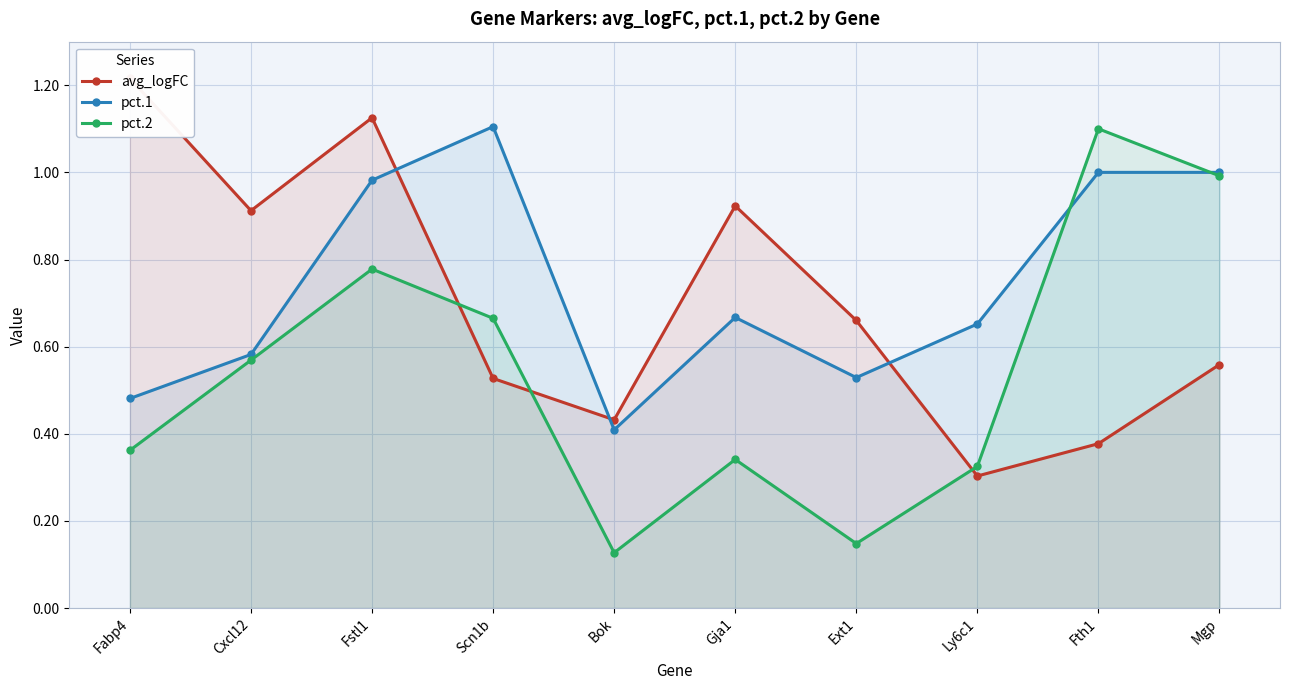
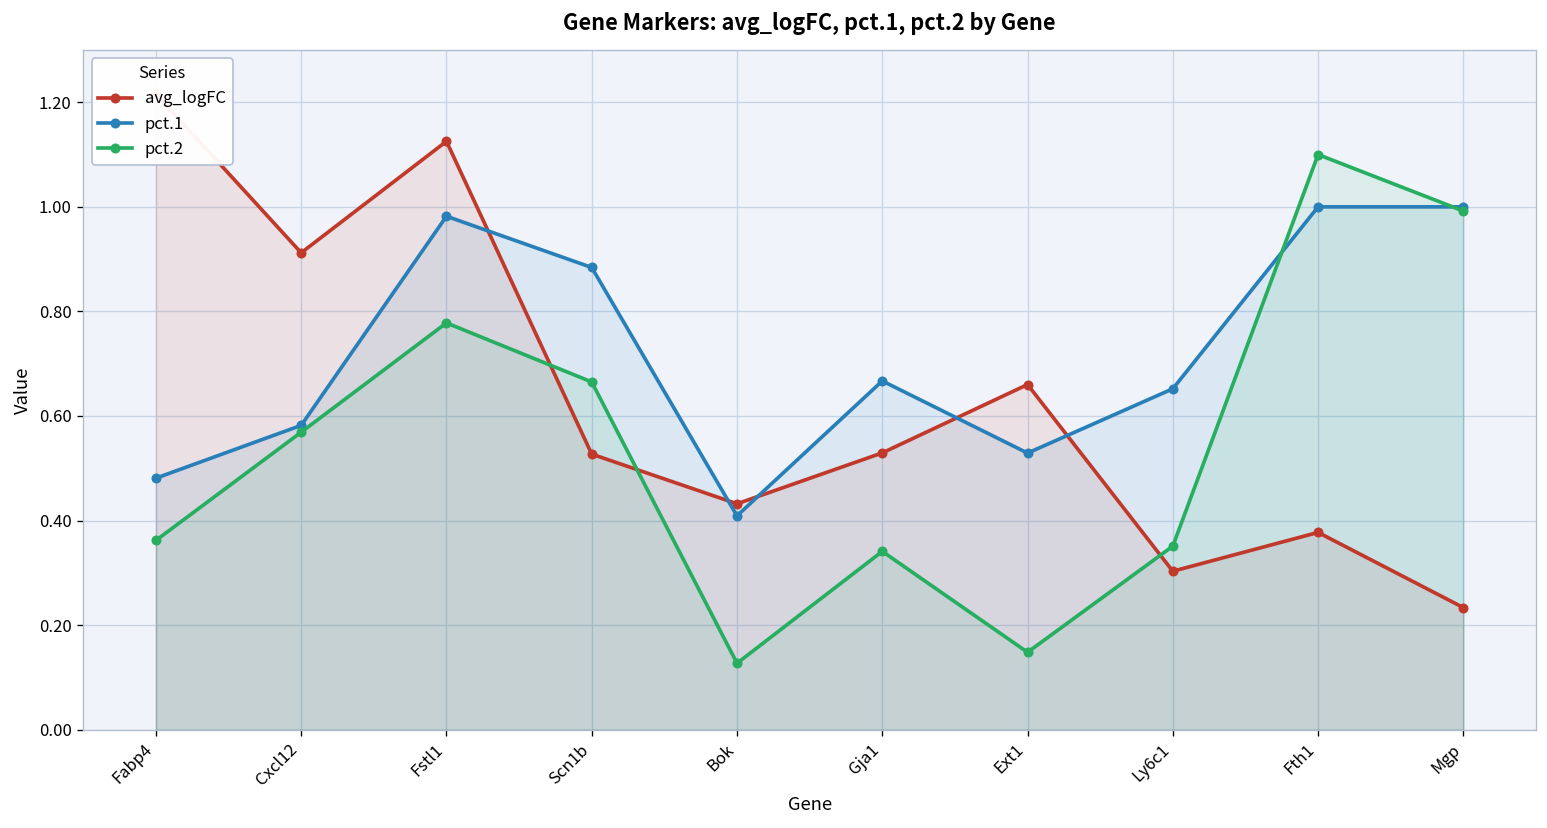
pct.1, Scn1b: 1.11 -> 0.88
avg_logFC, Gja1: 0.92 -> 0.53
pct.2, Ly6c1: 0.33 -> 0.35
avg_logFC, Mgp: 0.56 -> 0.23
